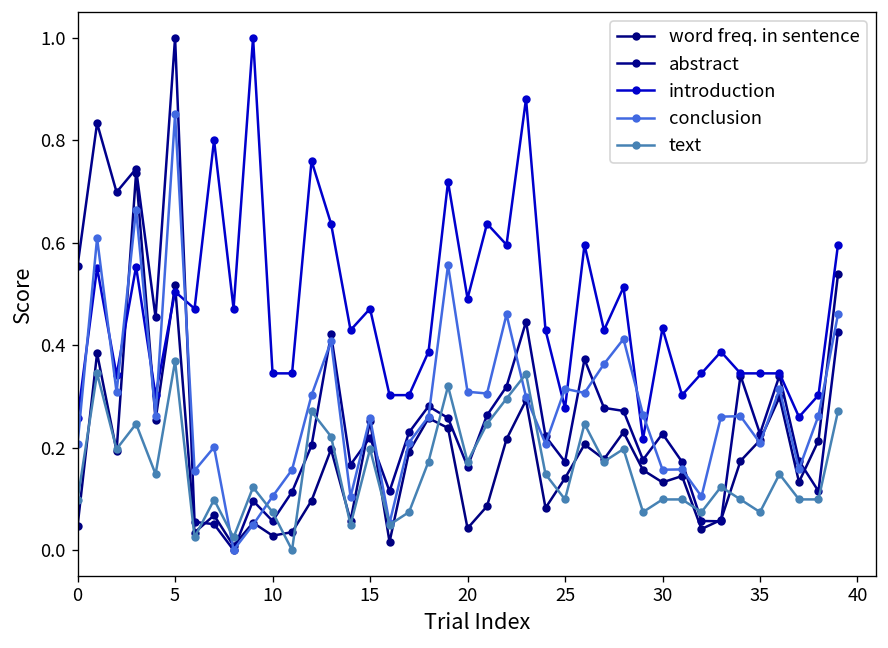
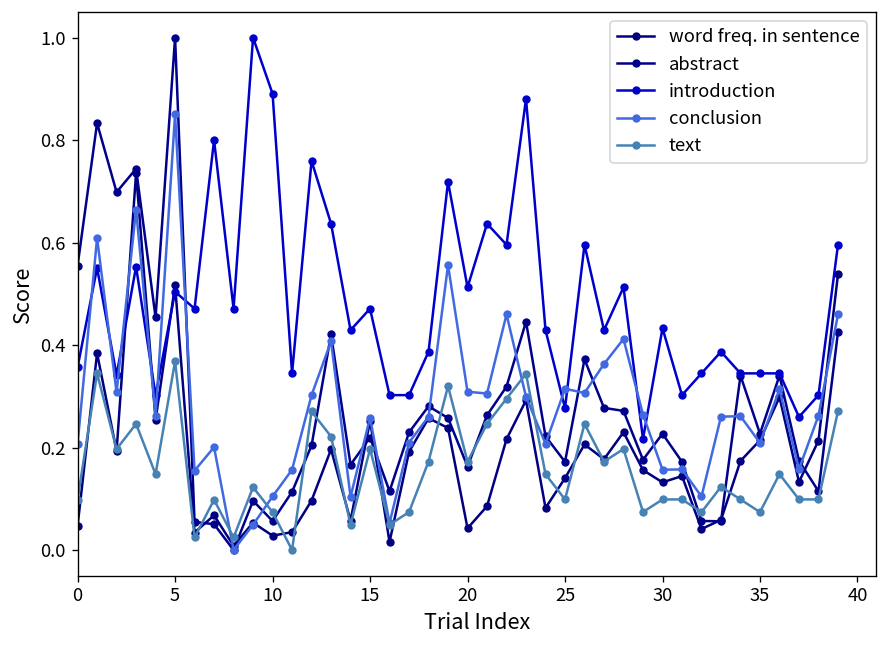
introduction, 0: 0.26 -> 0.36
introduction, 10: 0.34 -> 0.89
introduction, 20: 0.49 -> 0.51
